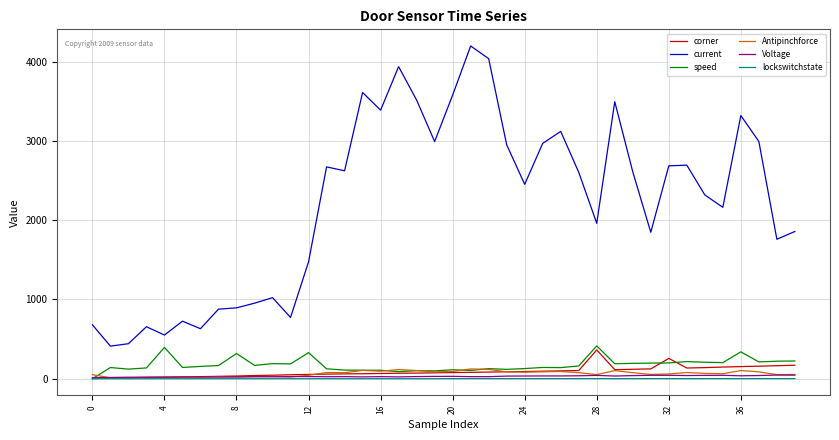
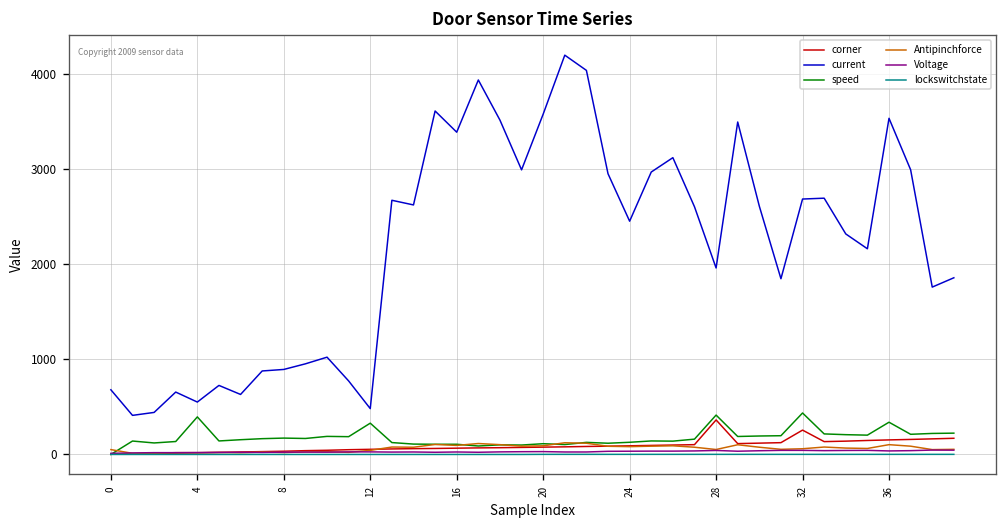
speed, 8: 300 -> 200
current, 12: 1500 -> 500
speed, 32: 200 -> 400
current, 36: 3300 -> 3500
